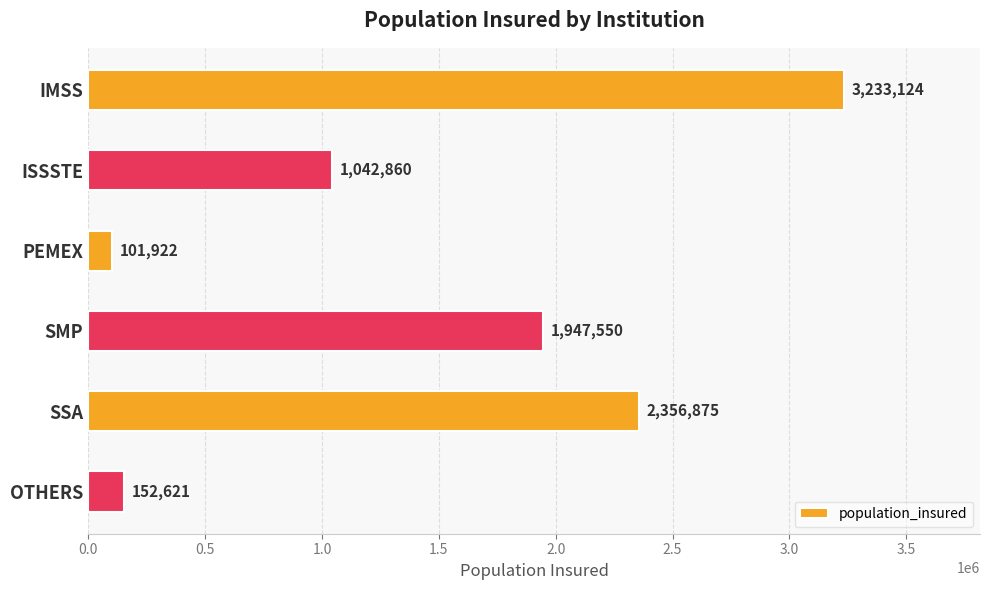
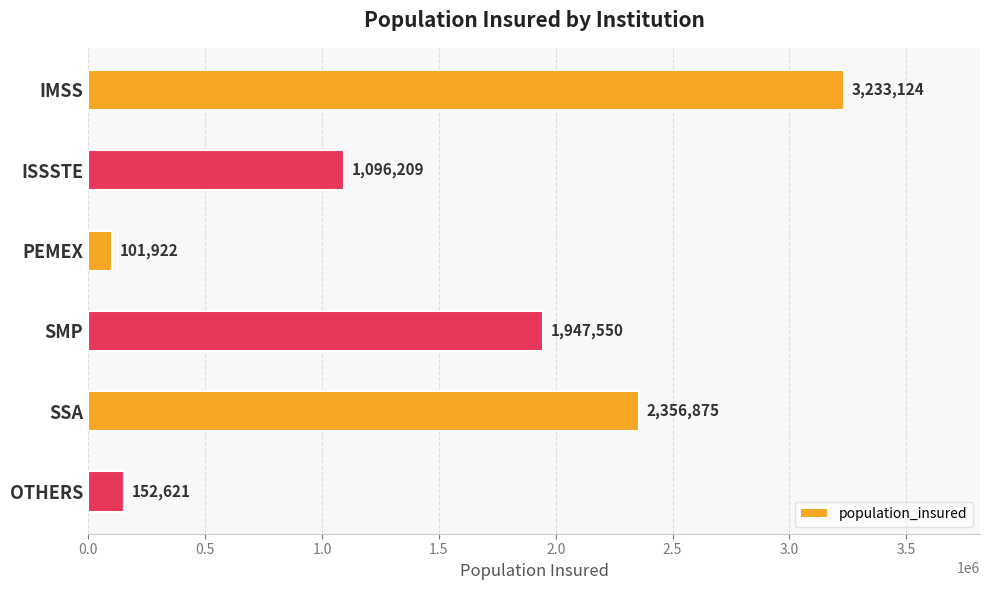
ISSSTE: 1,042,860 -> 1,096,209
